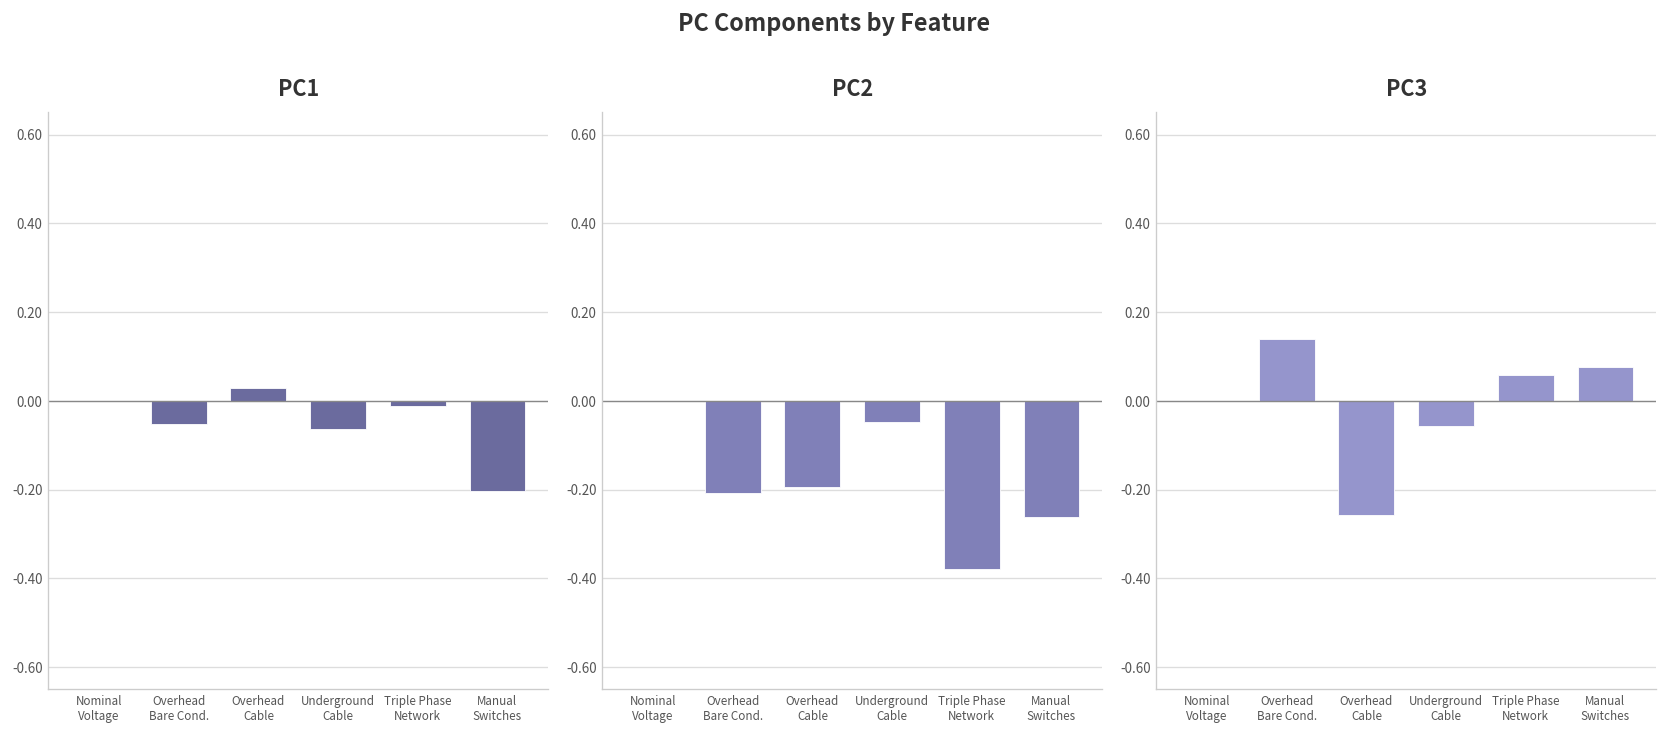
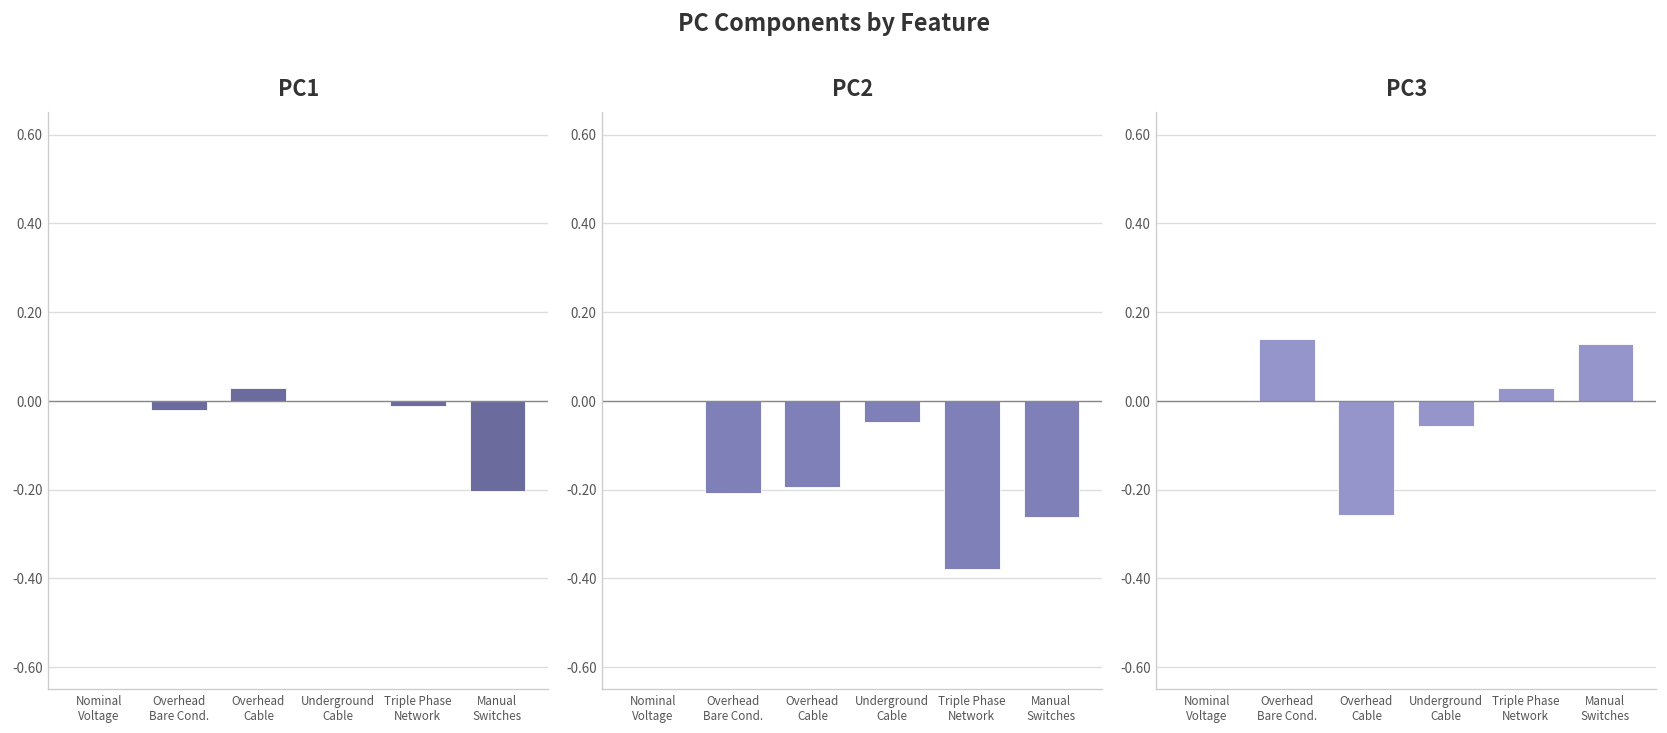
PC1, Overhead Bare Cond.: -0.05 -> -0.02
PC1, Underground Cable: -0.06 -> 0.00
PC3, Triple Phase Network: 0.06 -> 0.03
PC3, Manual Switches: 0.08 -> 0.13
